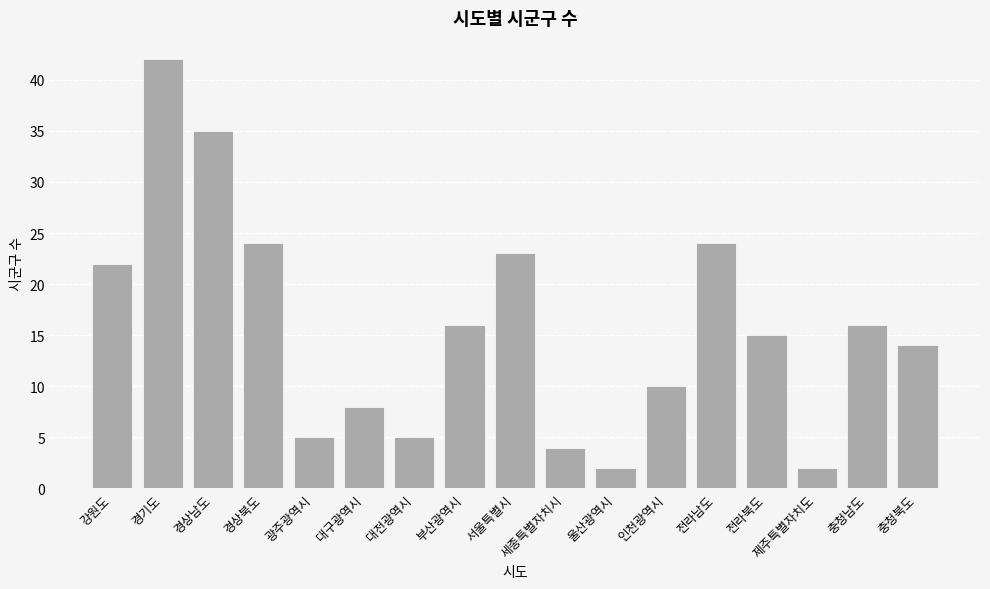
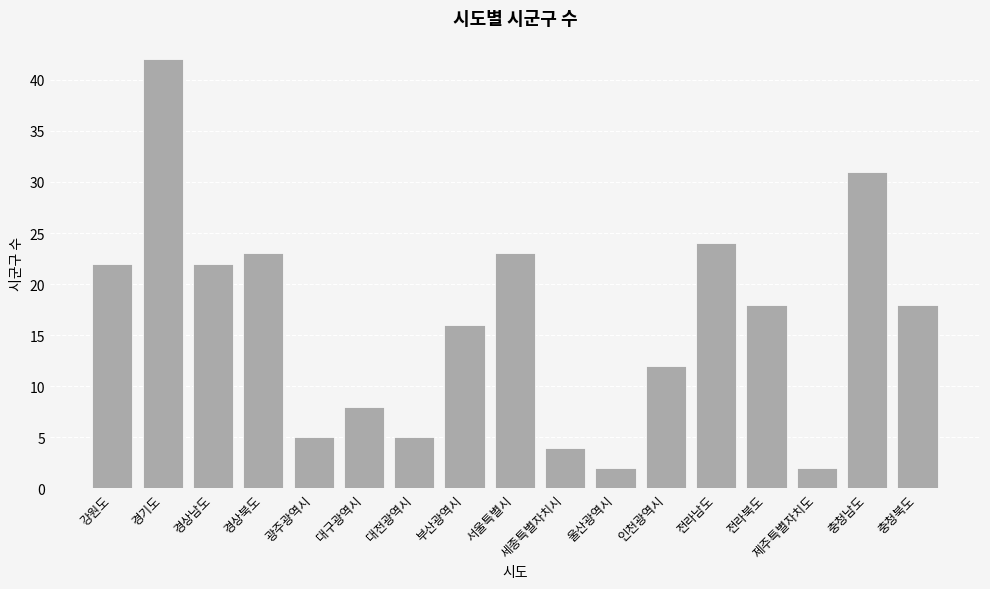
경상남도: 35 -> 22
경상북도: 24 -> 23
인천광역시: 10 -> 12
전라북도: 15 -> 18
충청남도: 16 -> 31
충청북도: 14 -> 18
